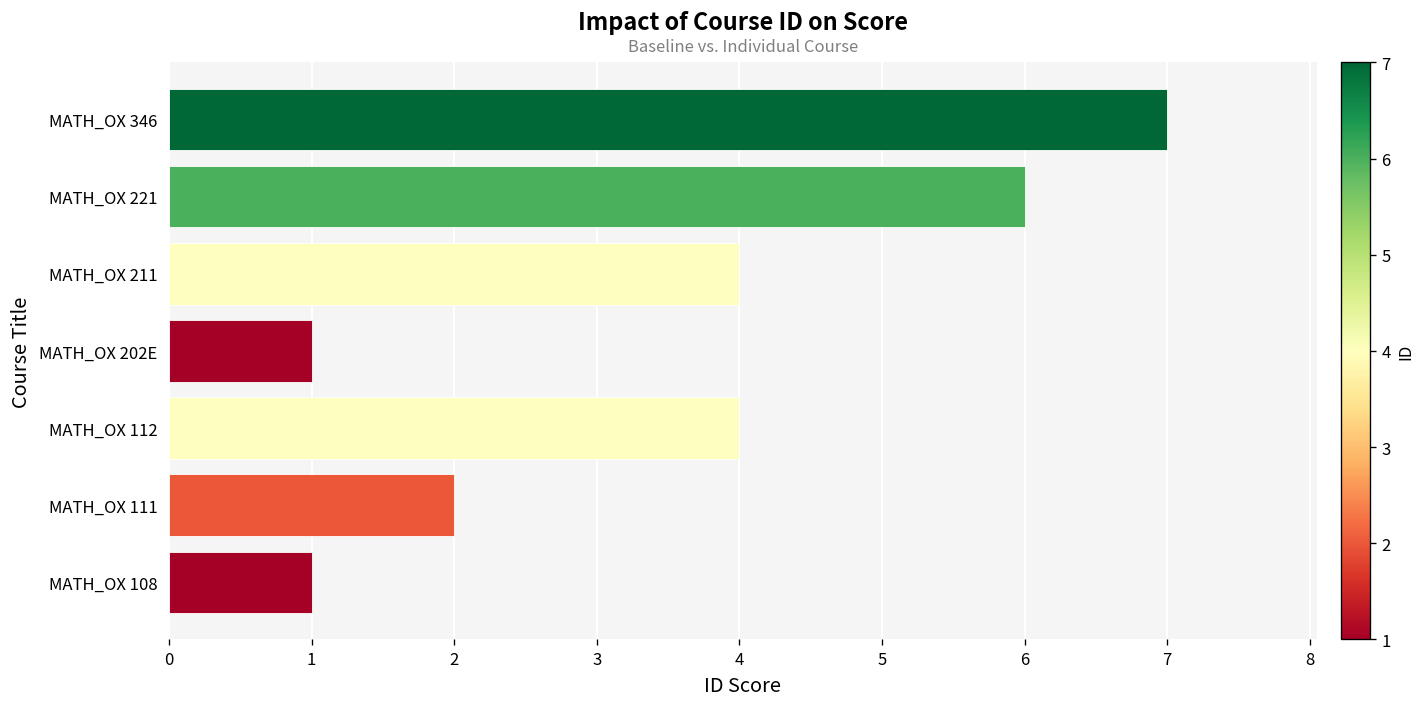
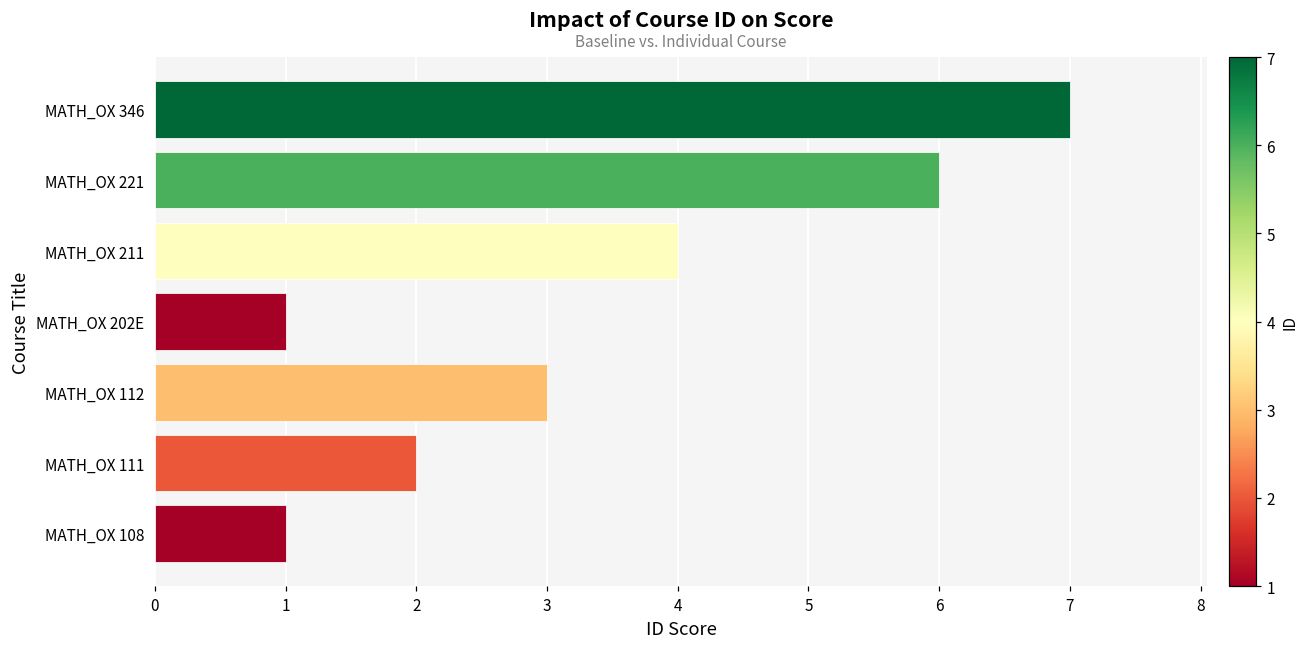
MATH_OX 112: 4 -> 3
